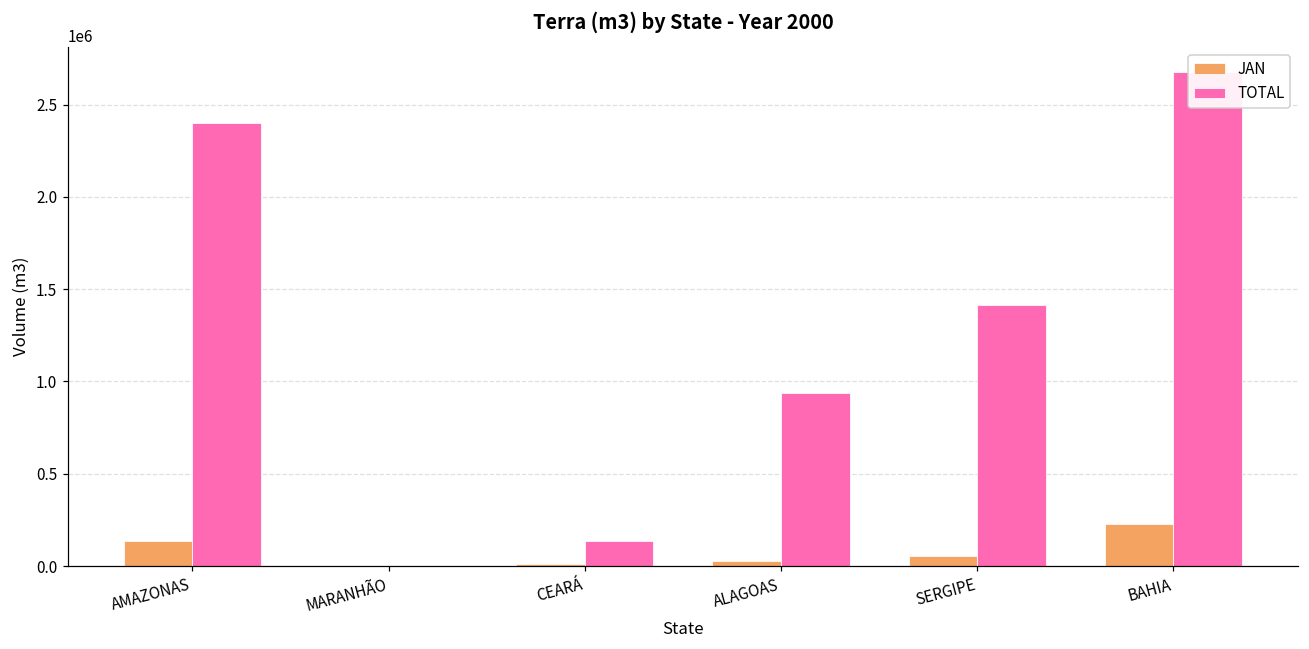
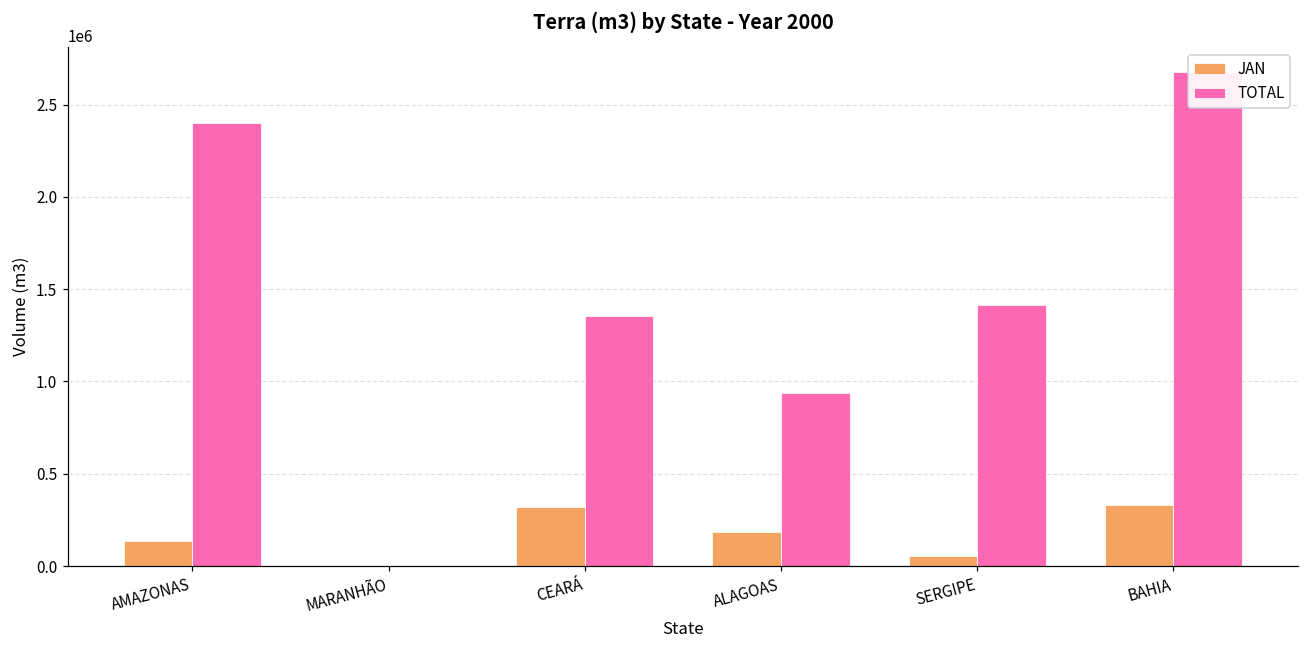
JAN, CEARÁ: 10000 -> 320000
TOTAL, CEARÁ: 130000 -> 1350000
JAN, ALAGOAS: 30000 -> 180000
JAN, BAHIA: 230000 -> 330000
